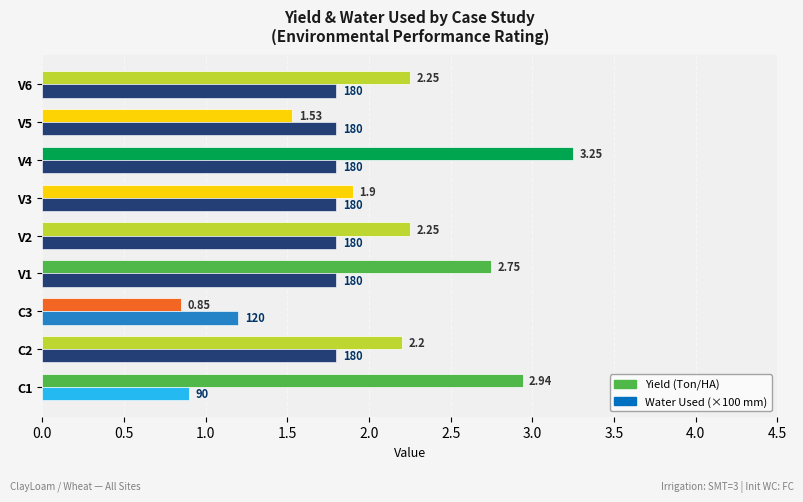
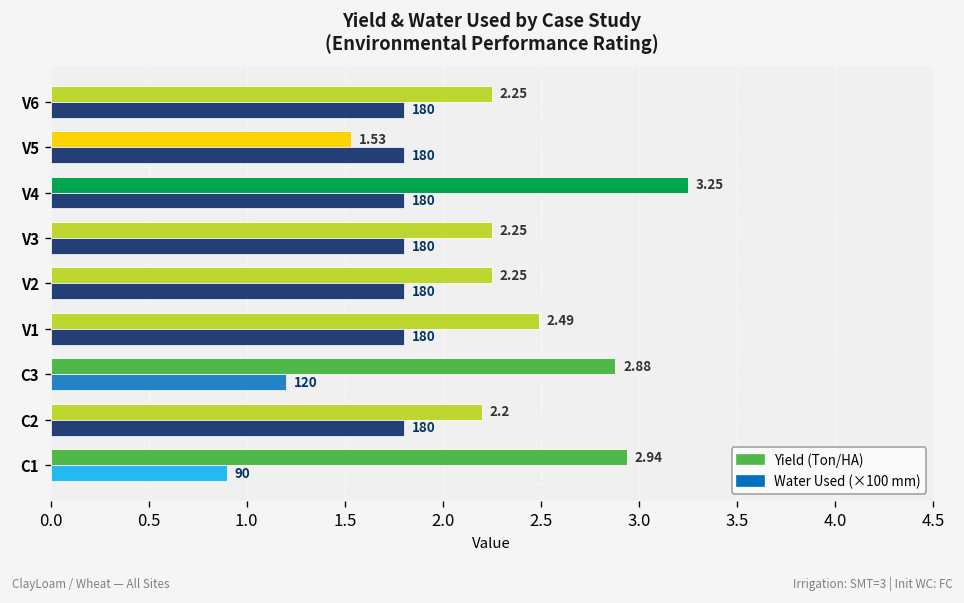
Yield (Ton/HA), V3: 1.9 -> 2.25
Yield (Ton/HA), V1: 2.75 -> 2.49
Yield (Ton/HA), C3: 0.85 -> 2.88
